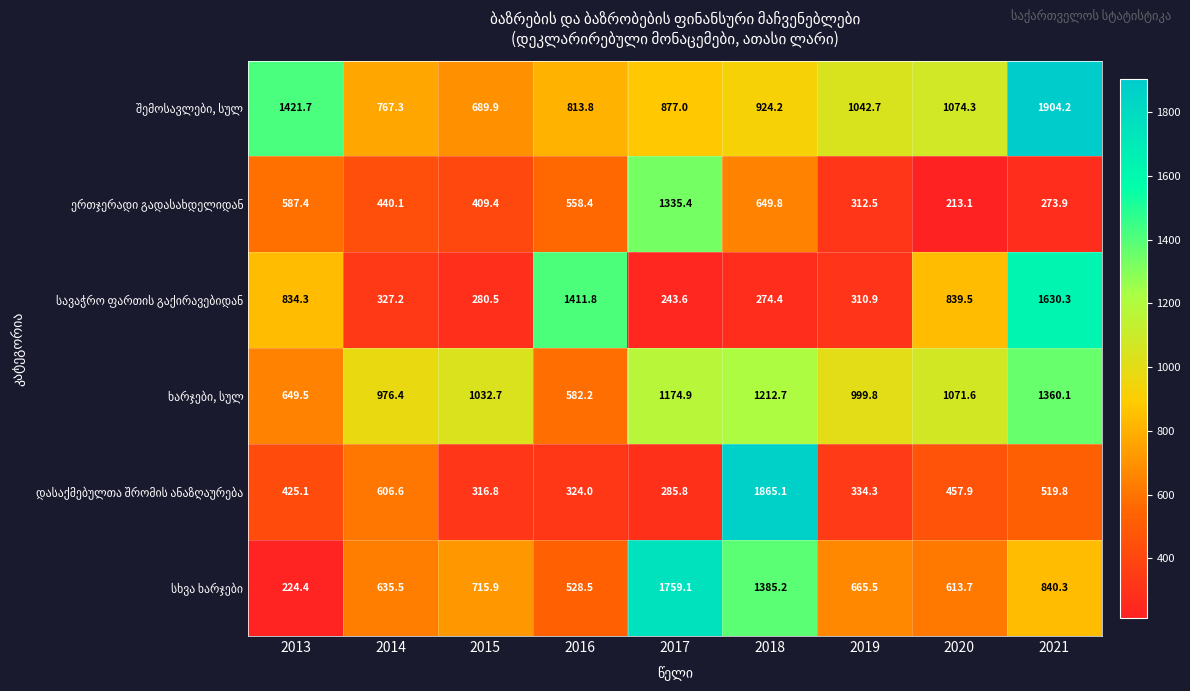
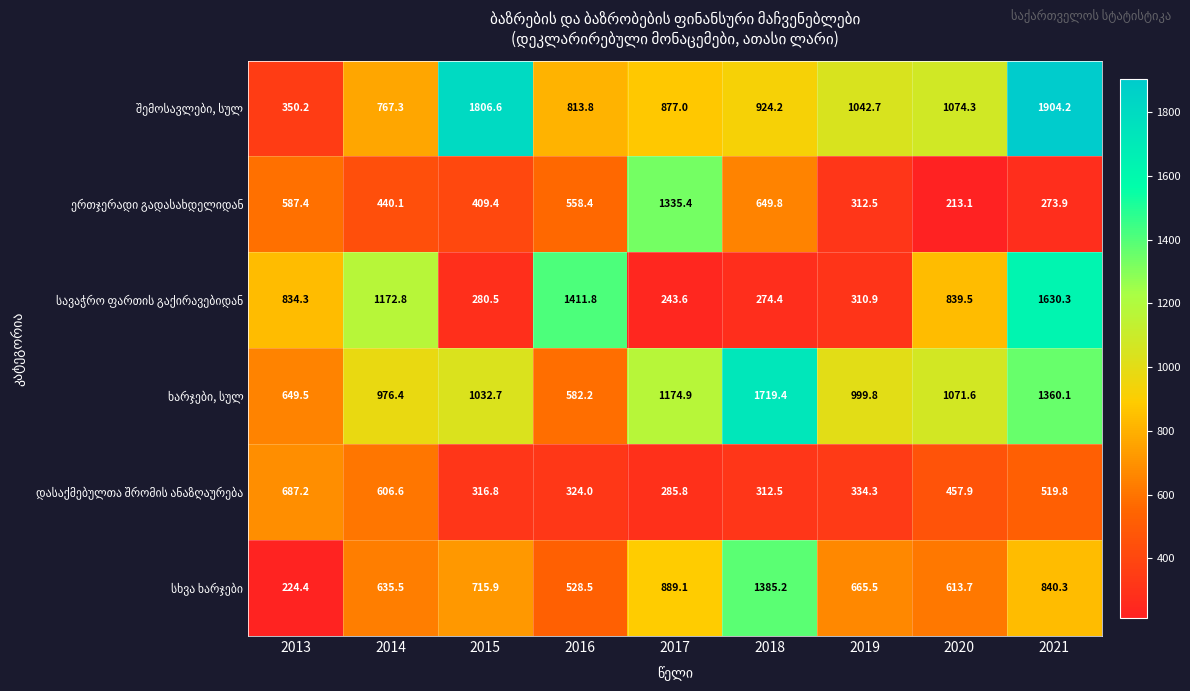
შემოსავლები, სულ, 2013: 1421.7 -> 350.2
შემოსავლები, სულ, 2015: 689.9 -> 1806.6
სავაჭრო ფართის გაქირავებიდან, 2014: 327.2 -> 1172.8
ხარჯები, სულ, 2018: 1212.7 -> 1719.4
დასაქმებულთა შრომის ანაზღაურება, 2013: 425.1 -> 687.2
დასაქმებულთა შრომის ანაზღაურება, 2018: 1865.1 -> 312.5
სხვა ხარჯები, 2017: 1759.1 -> 889.1
